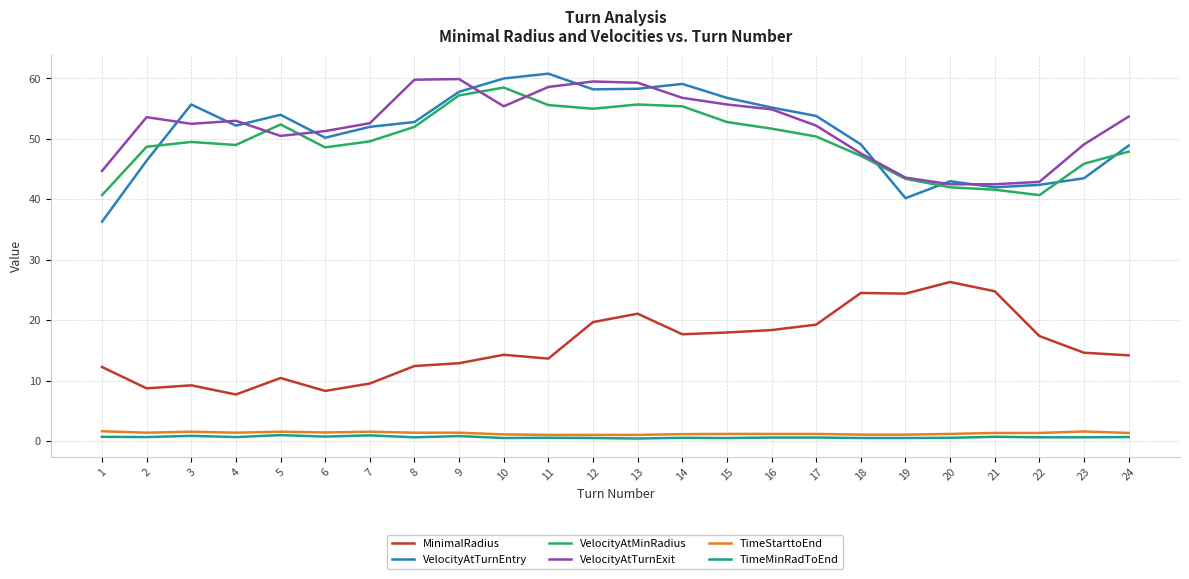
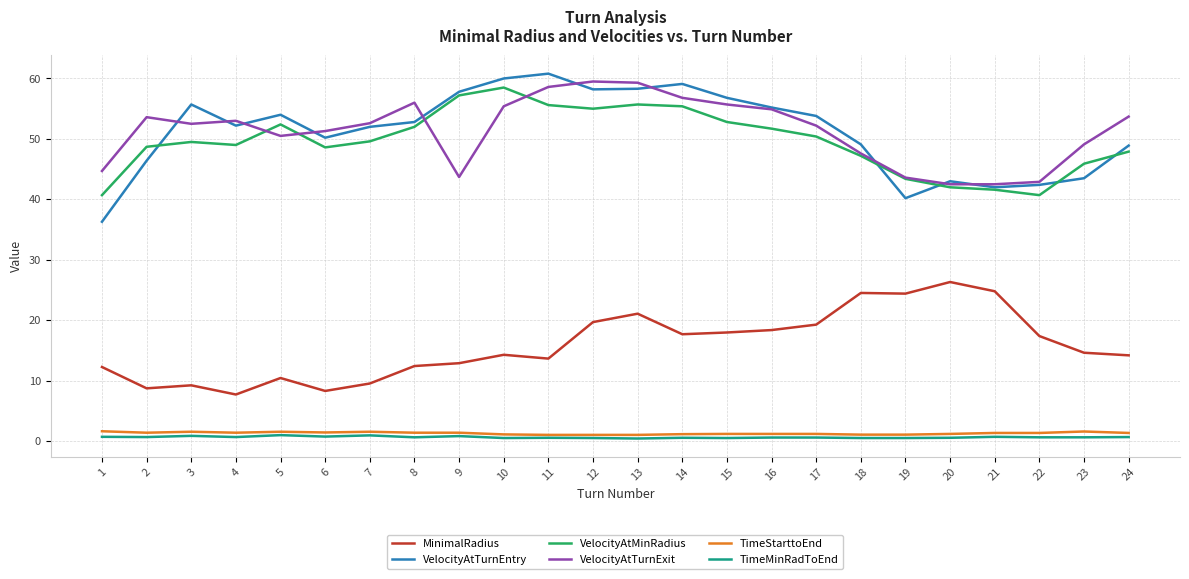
VelocityAtTurnExit, 8: 60 -> 56
VelocityAtTurnExit, 9: 60 -> 44
